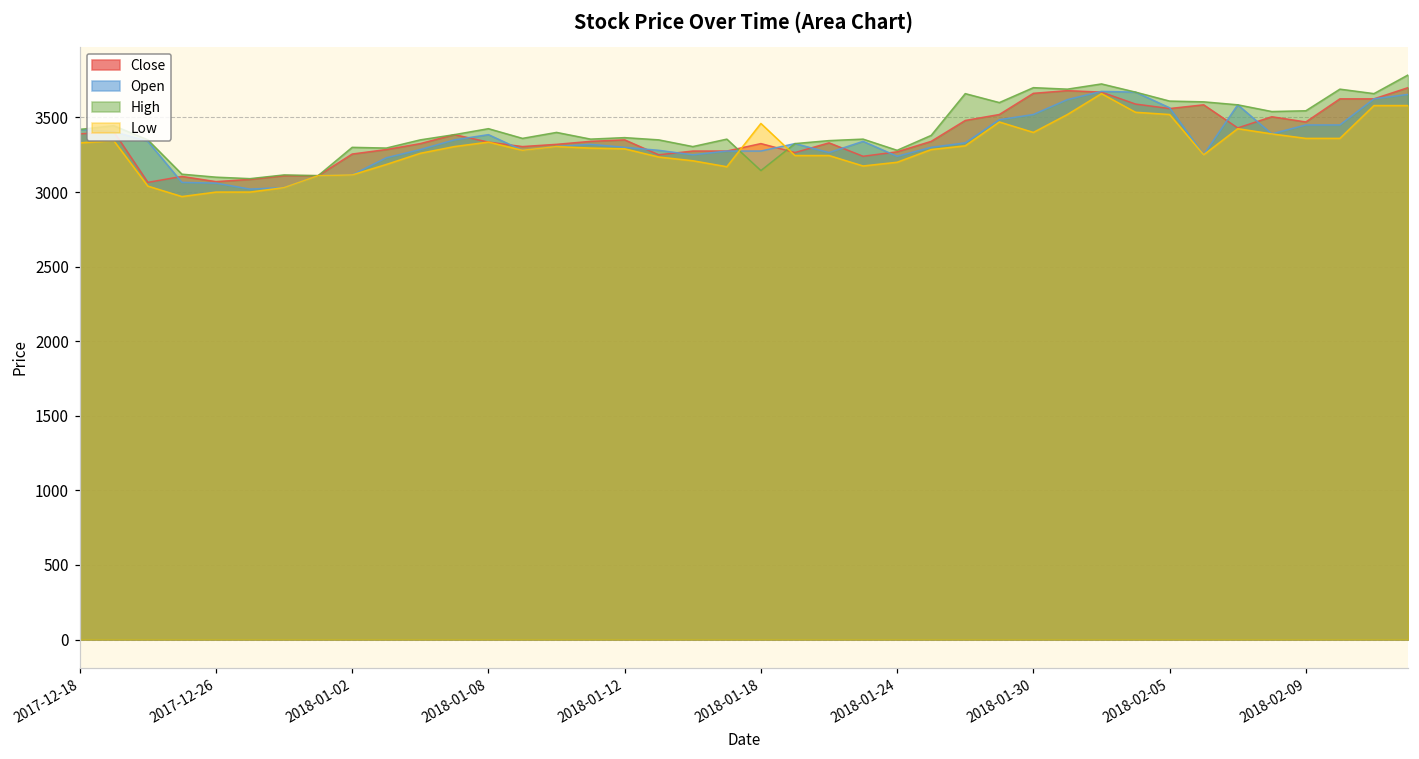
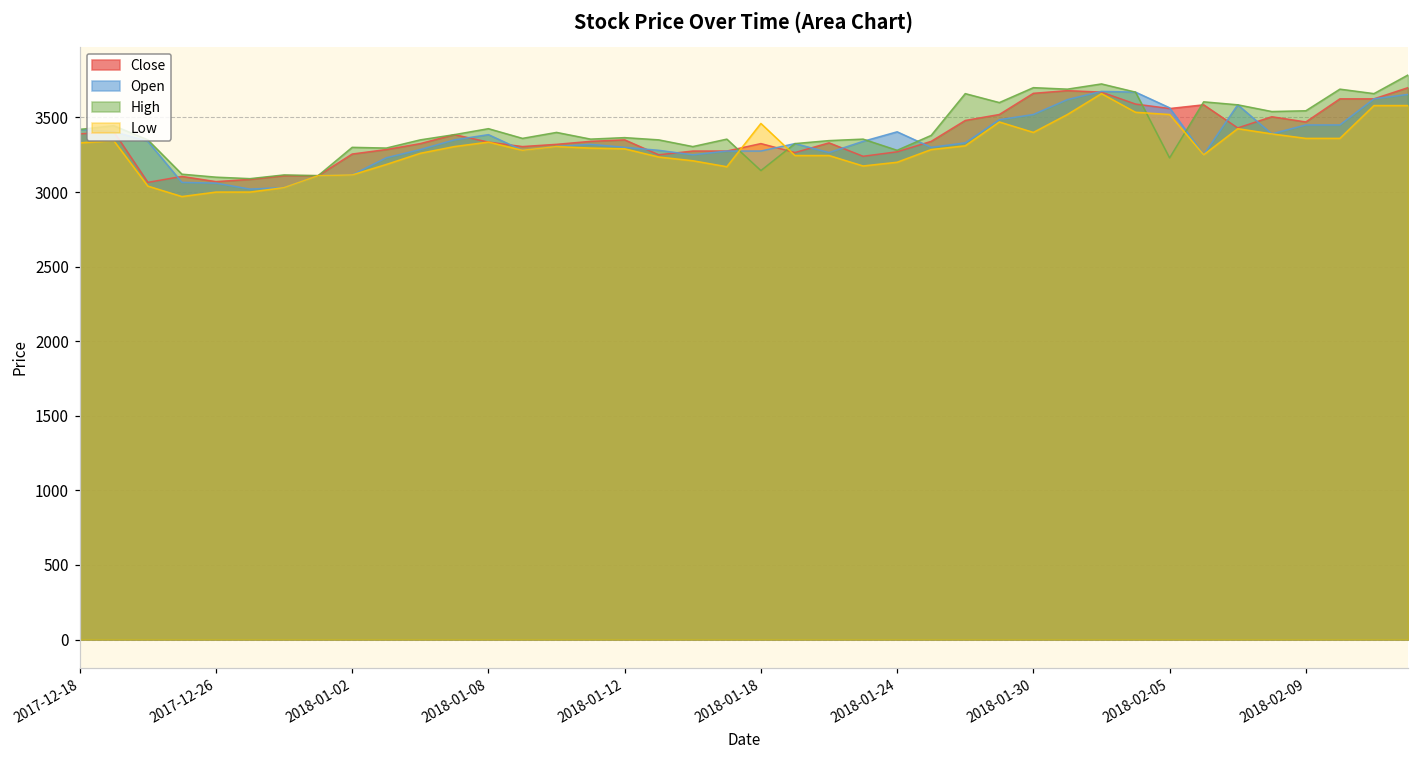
Open, 2018-01-24: 3240 -> 3400
High, 2018-02-05: 3610 -> 3230
